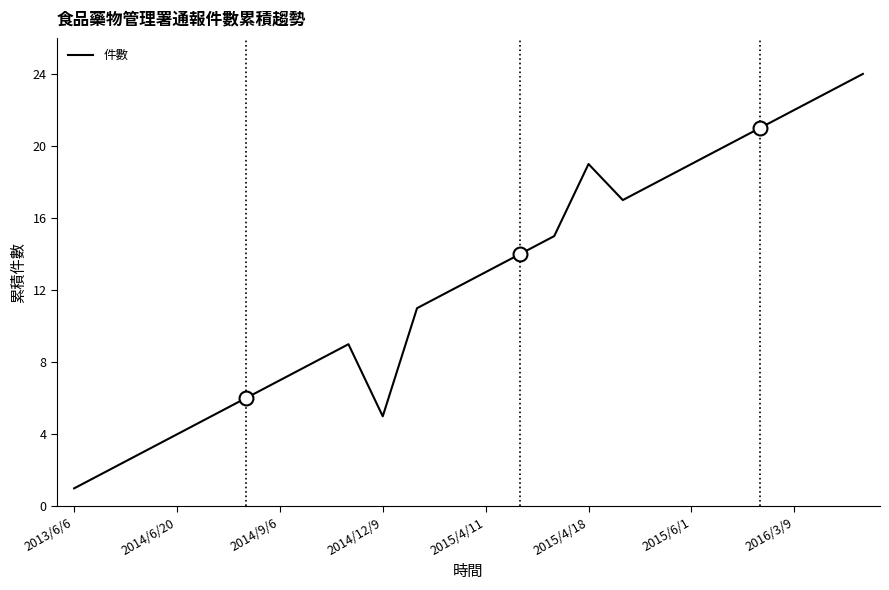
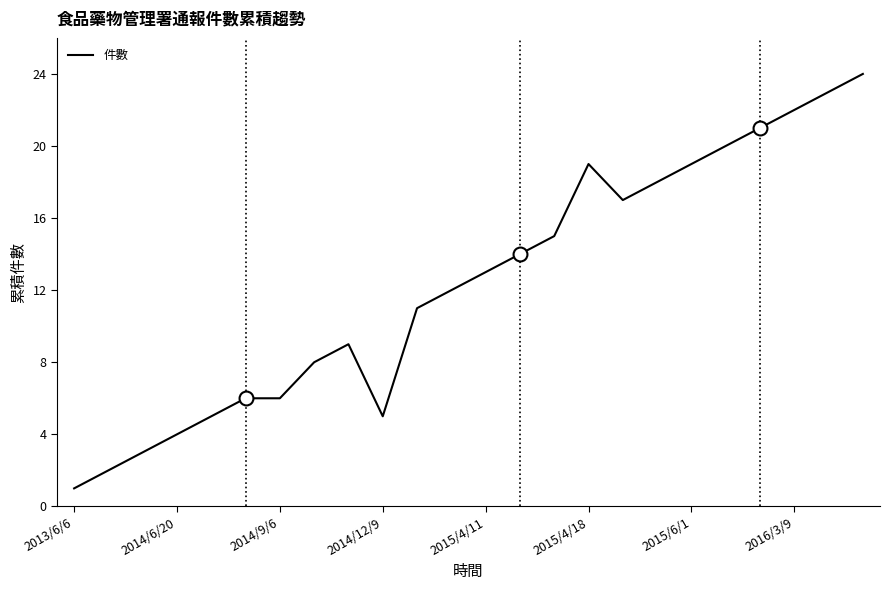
件數, 2014/9/6: 7 -> 6
